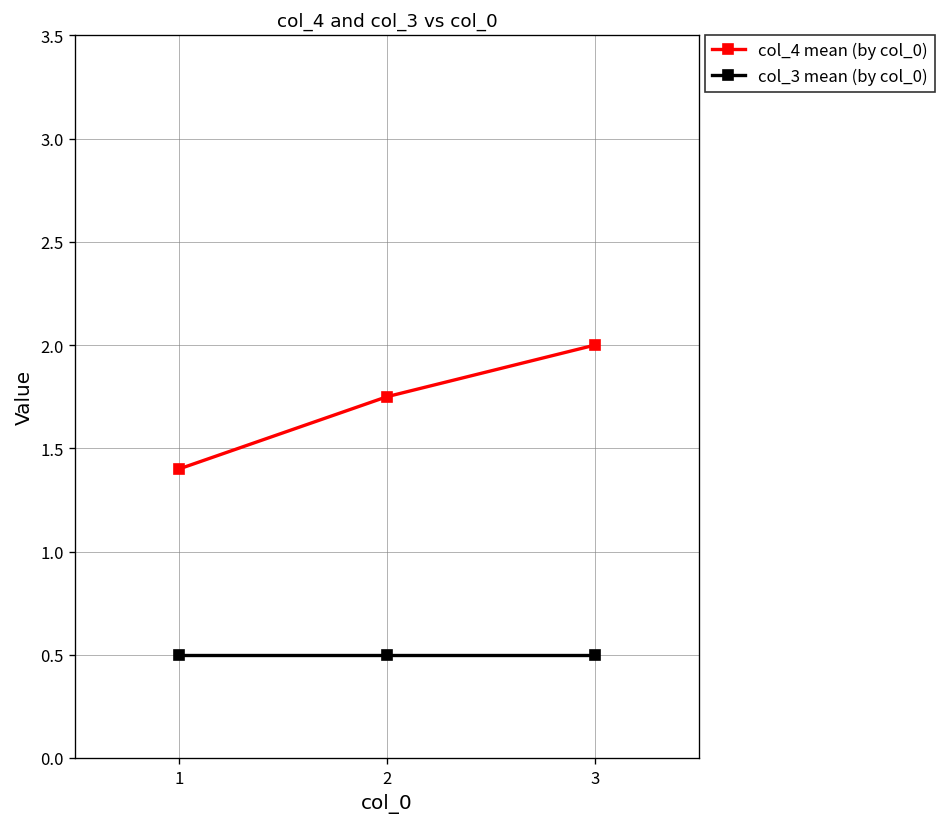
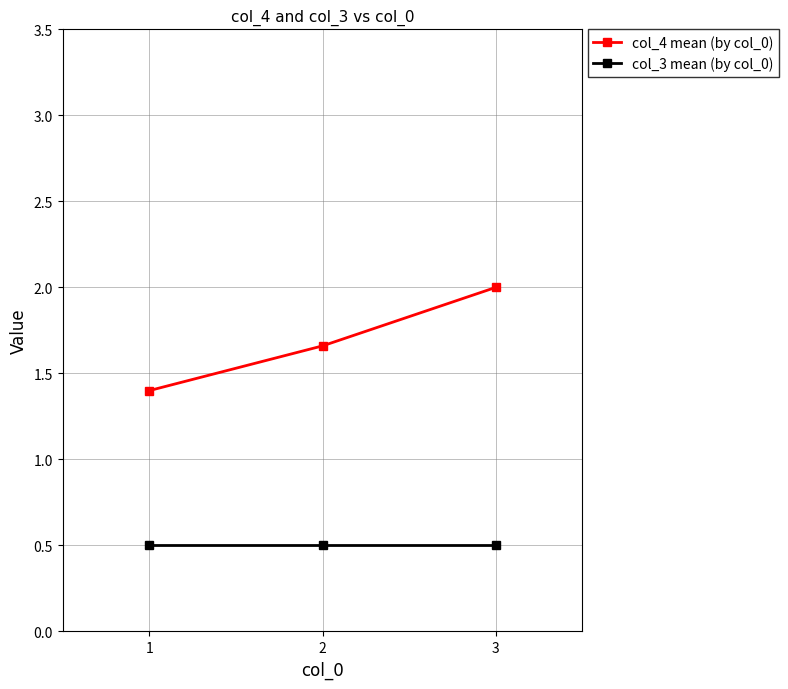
col_4 mean (by col_0), 2: 1.75 -> 1.66
